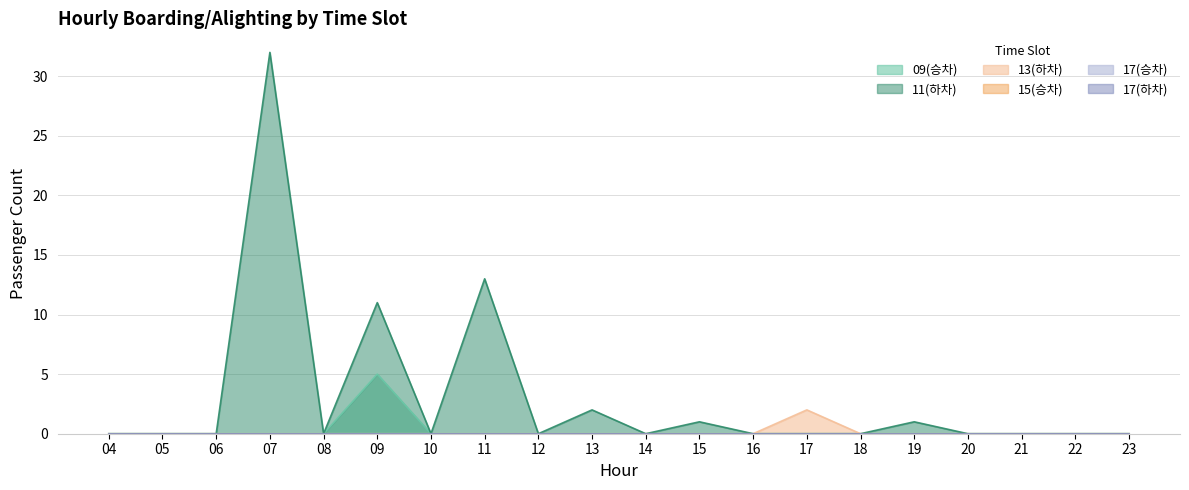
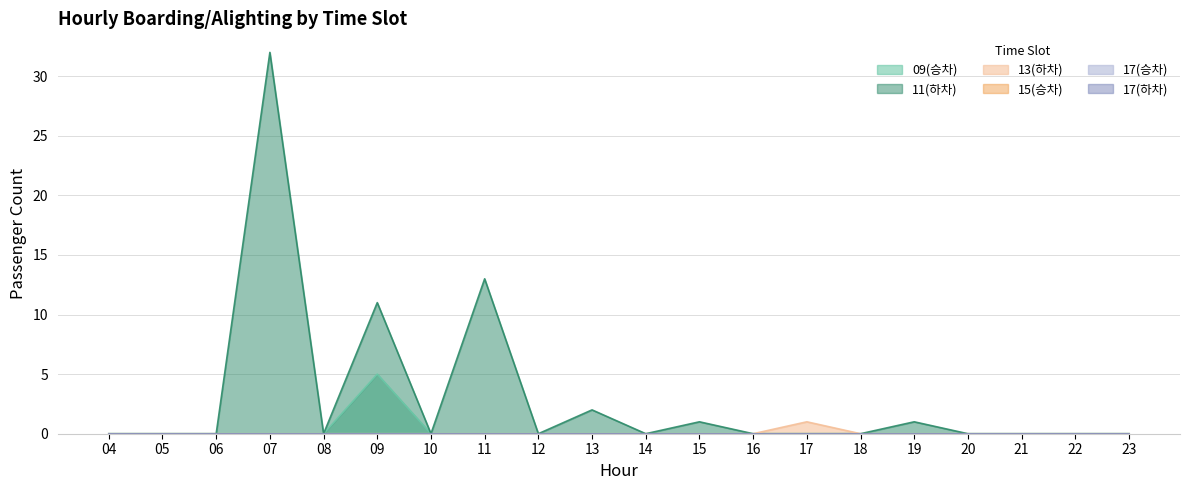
13(하차), 17: 2 -> 1
